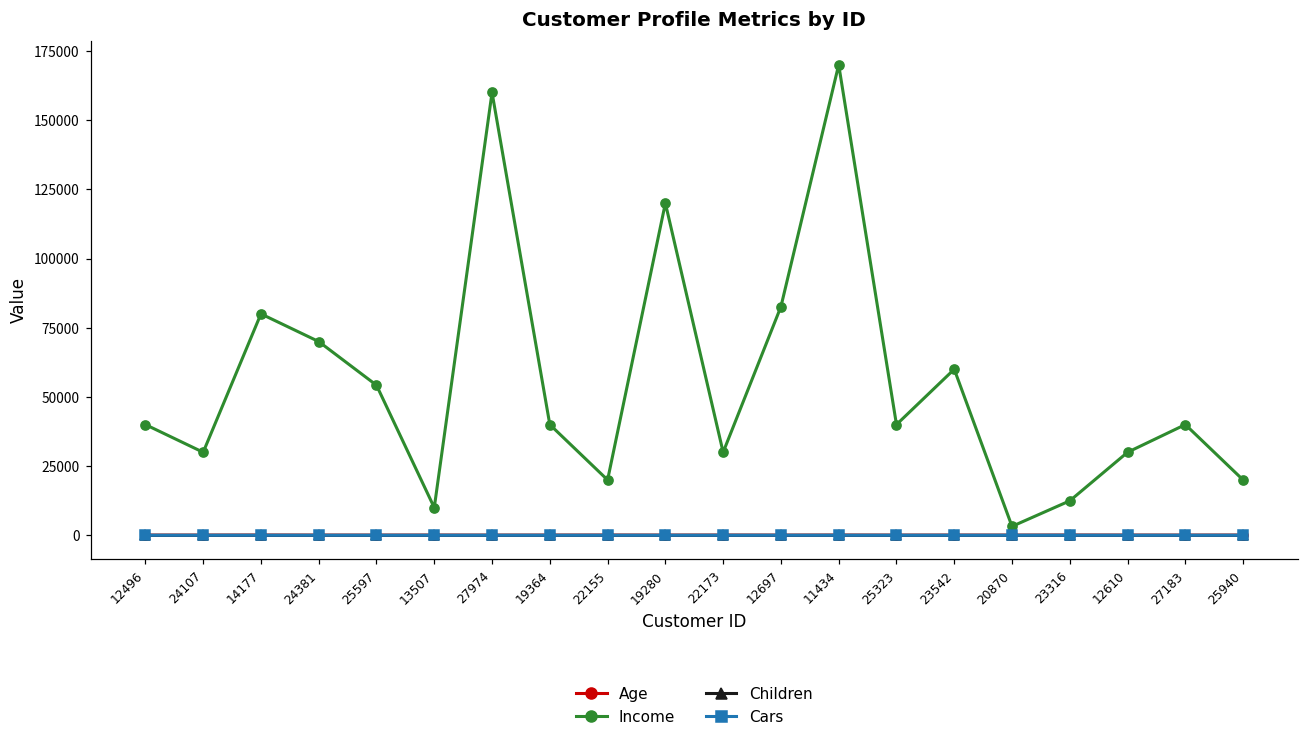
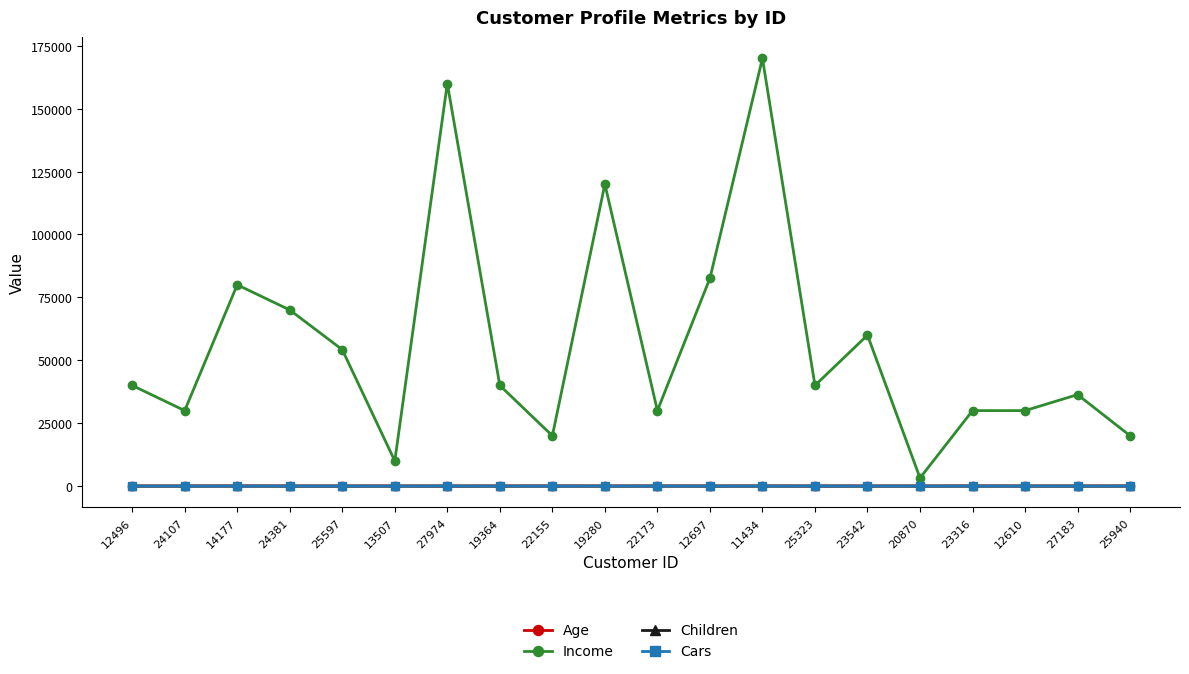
Income, 23316: 12000 -> 30000
Income, 27183: 40000 -> 36000
